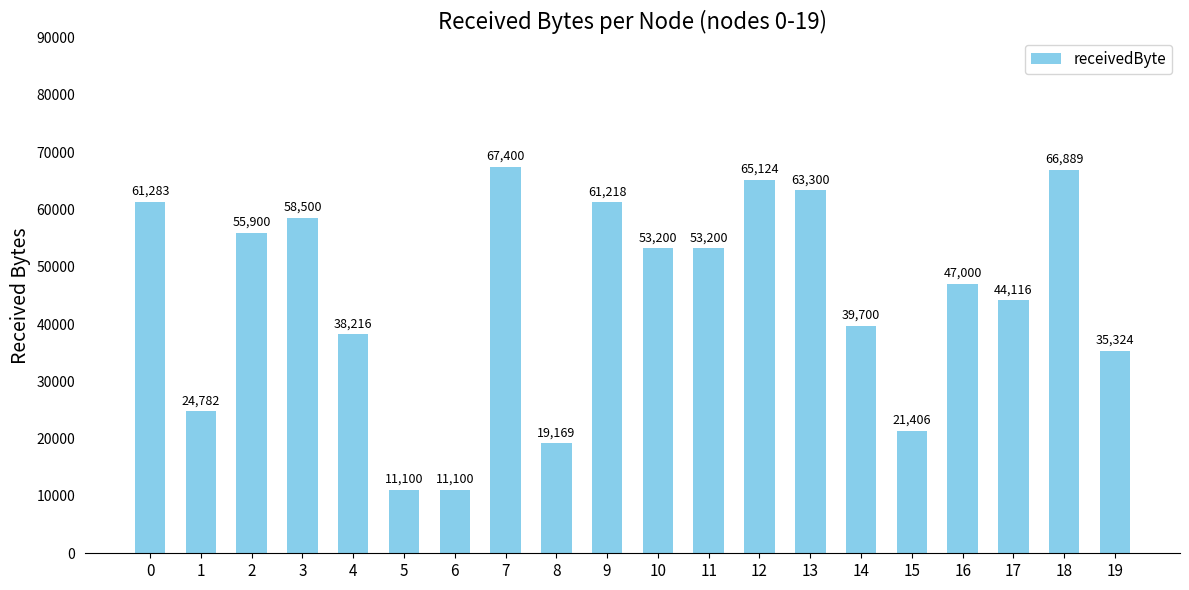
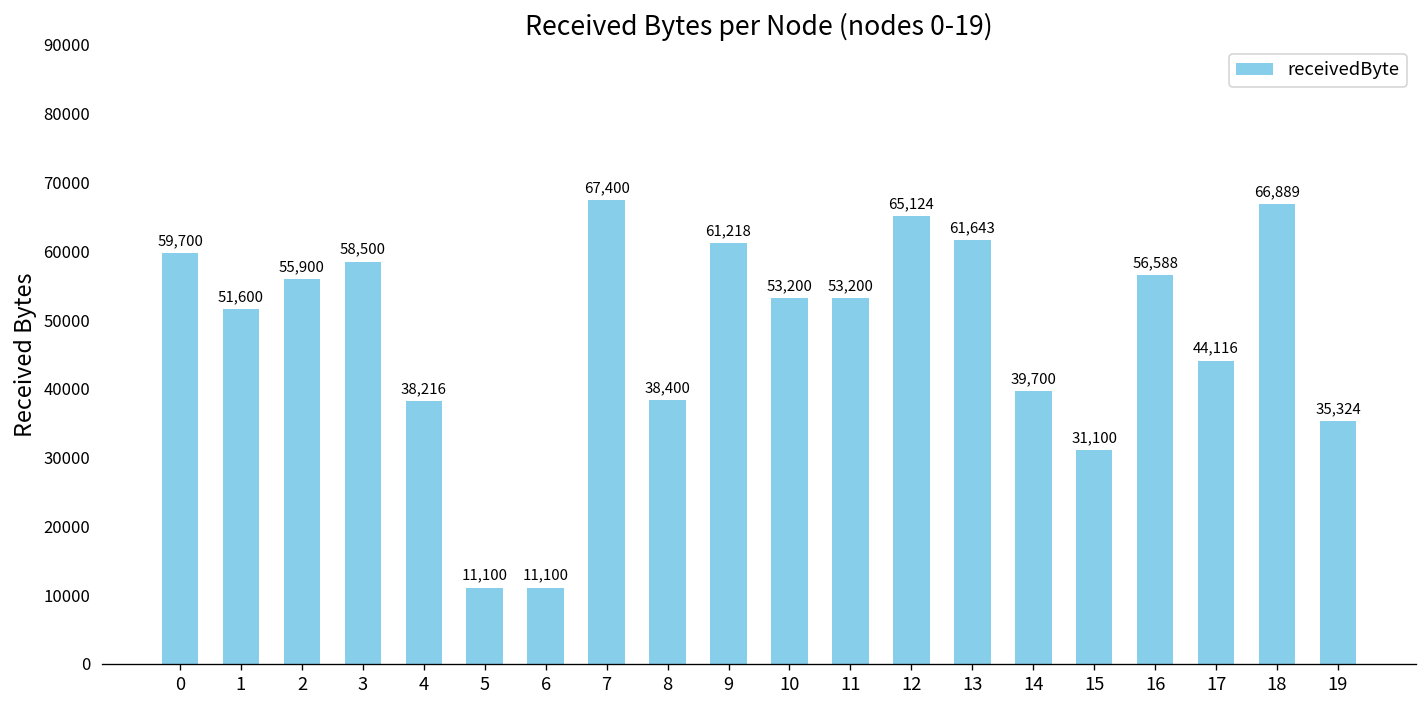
0: 61,283 -> 59,700
1: 24,782 -> 51,600
8: 19,169 -> 38,400
13: 63,300 -> 61,643
15: 21,406 -> 31,100
16: 47,000 -> 56,588
